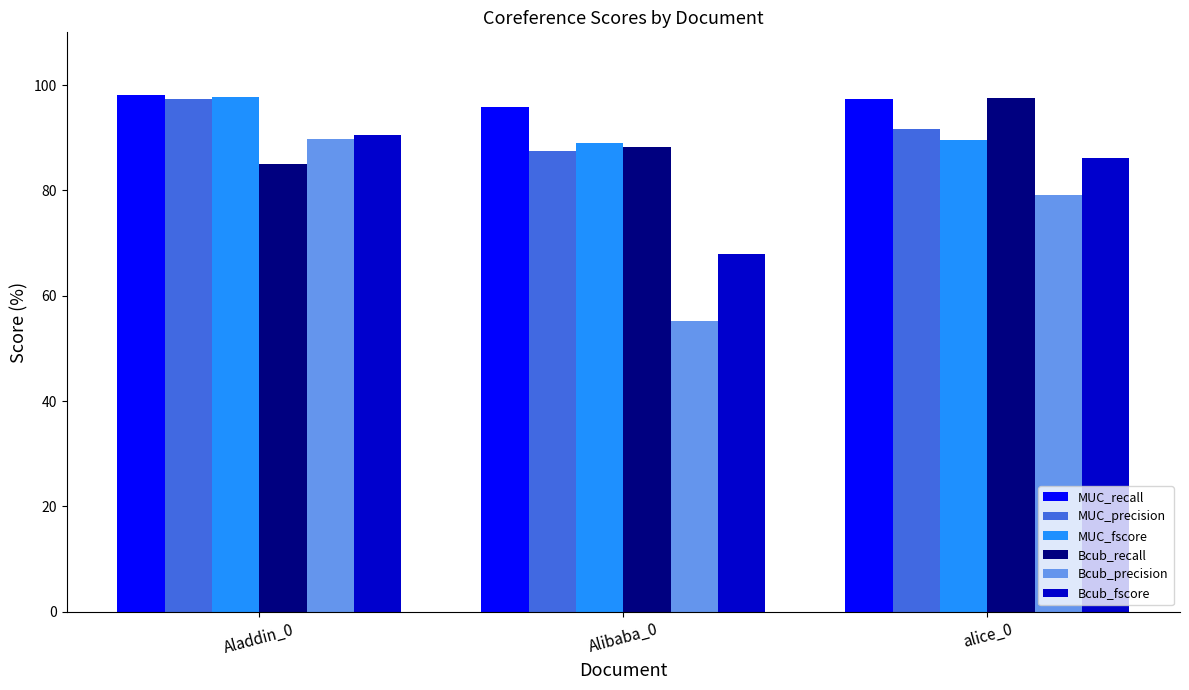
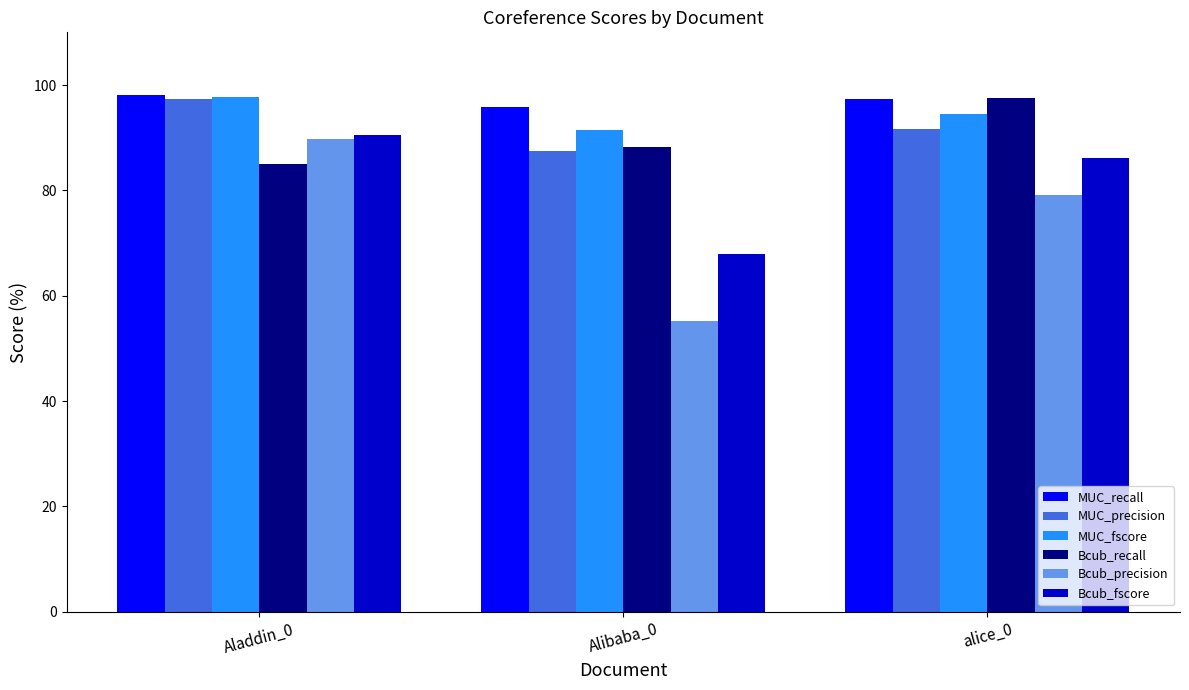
MUC_fscore, Alibaba_0: 89 -> 91
MUC_fscore, alice_0: 90 -> 94
